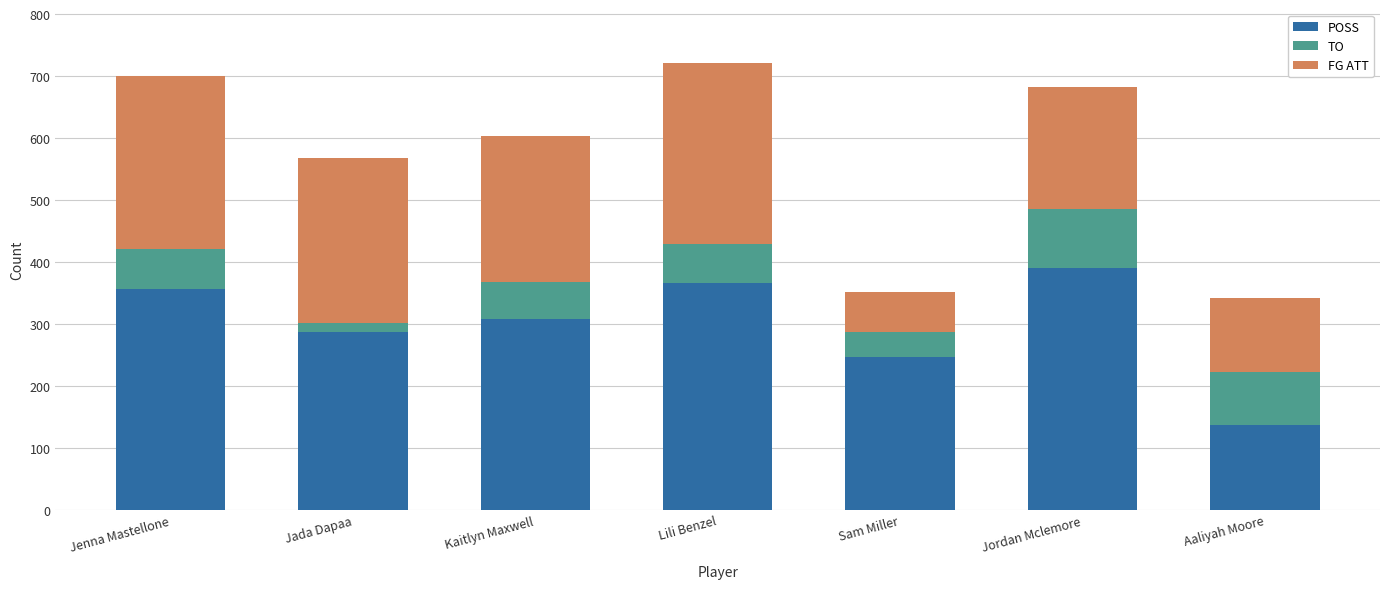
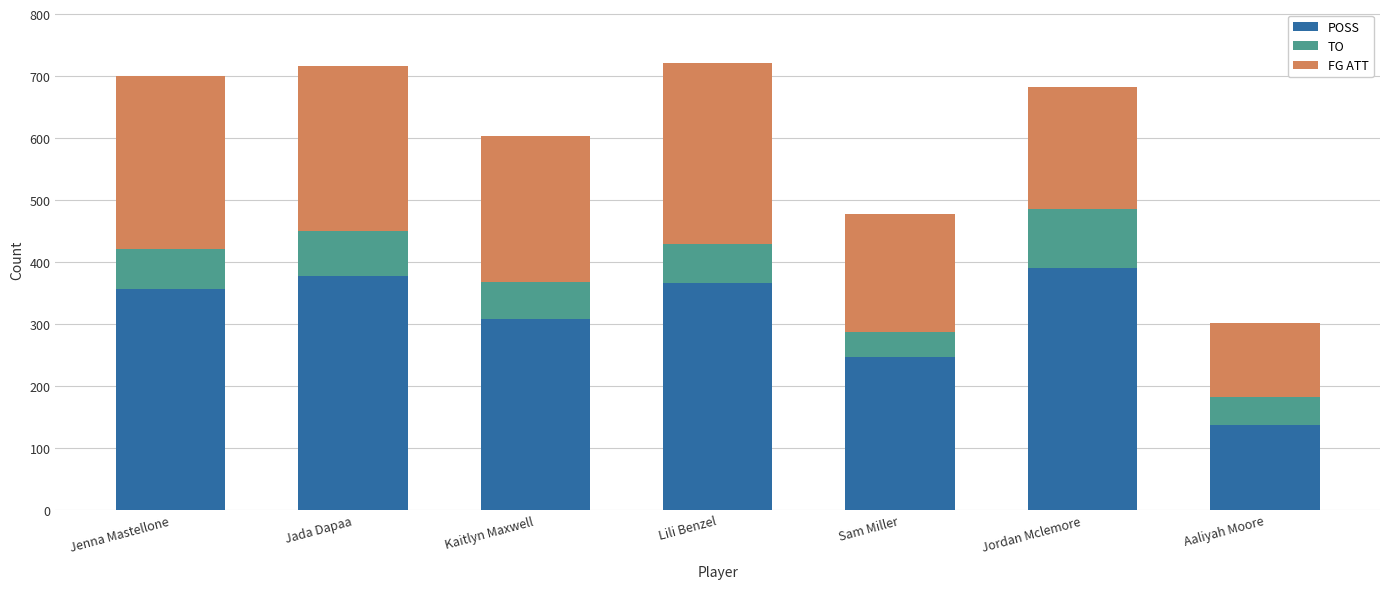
POSS, Jada Dapaa: 290 -> 380
TO, Jada Dapaa: 10 -> 70
FG ATT, Sam Miller: 70 -> 190
TO, Aaliyah Moore: 80 -> 40
